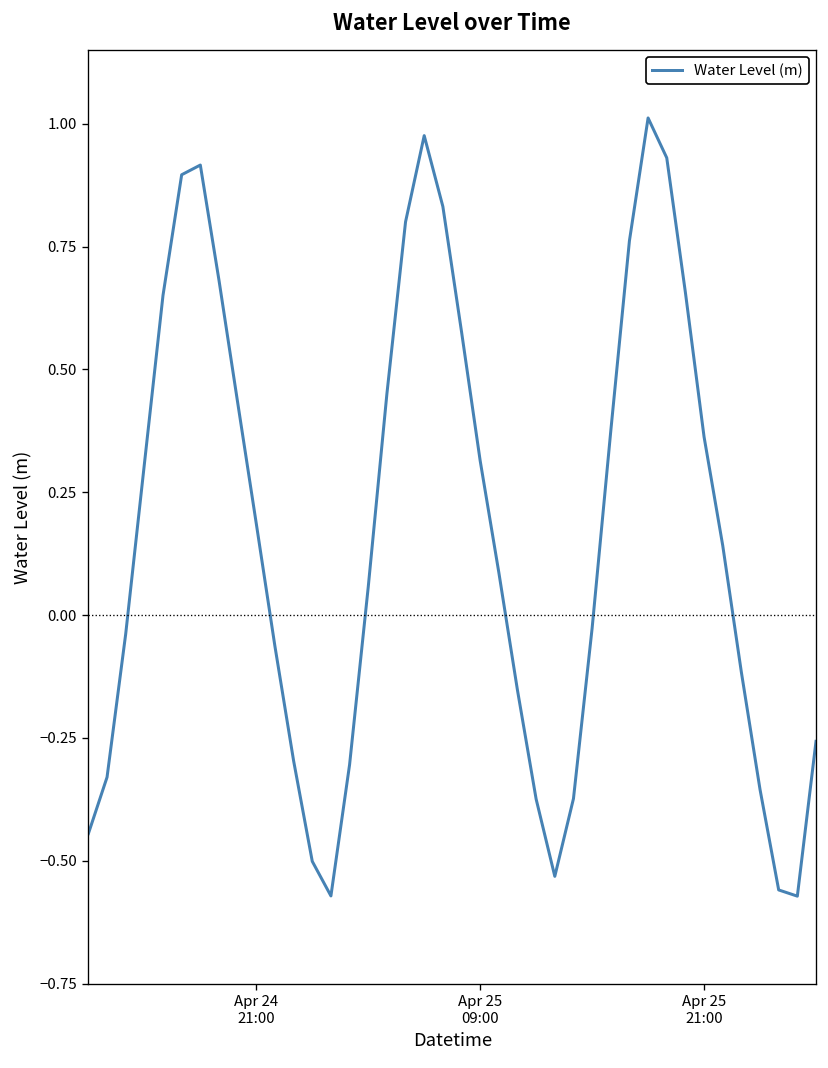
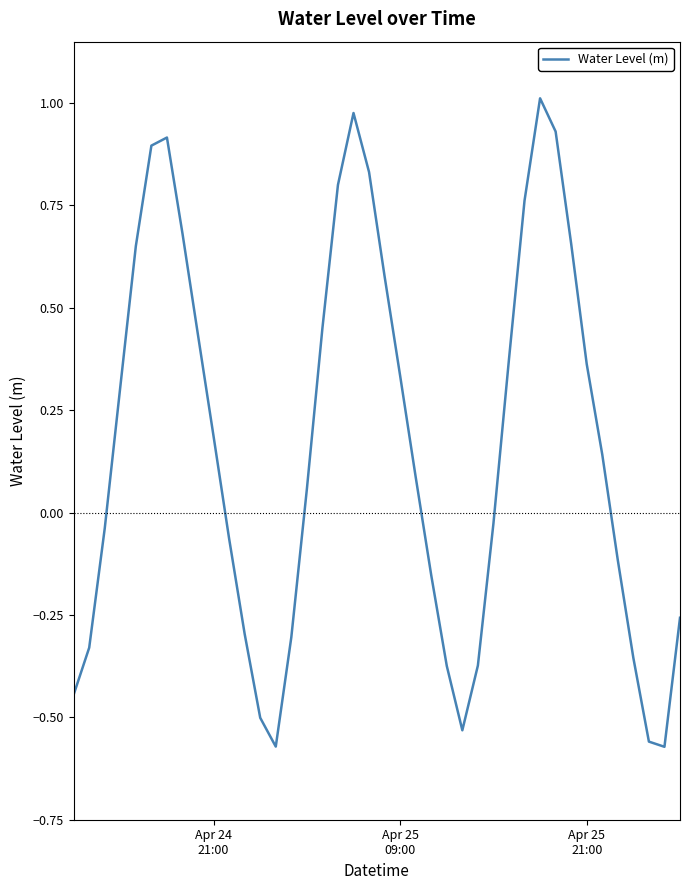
Apr 25 09:00: 0.31 -> 0.33
